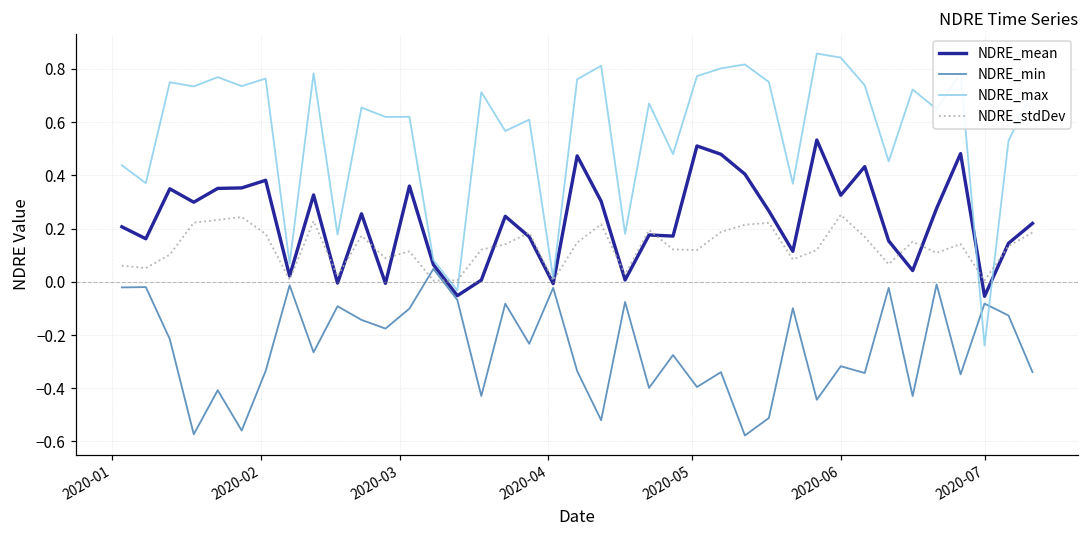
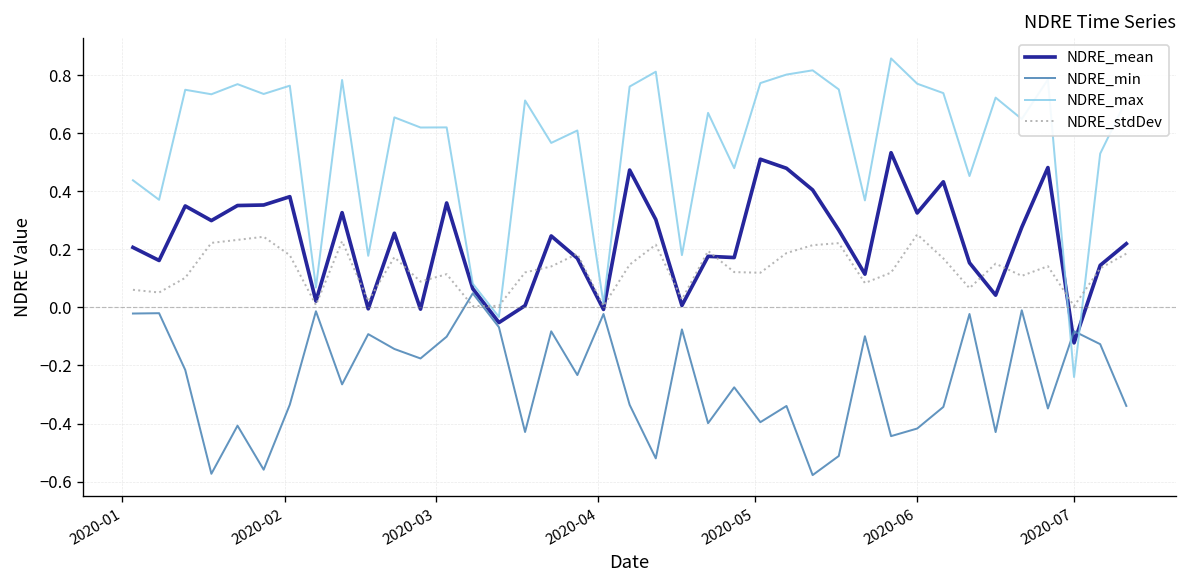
NDRE_min, 2020-06: -0.32 -> -0.42
NDRE_max, 2020-06: 0.84 -> 0.77
NDRE_mean, 2020-07: -0.05 -> -0.12
